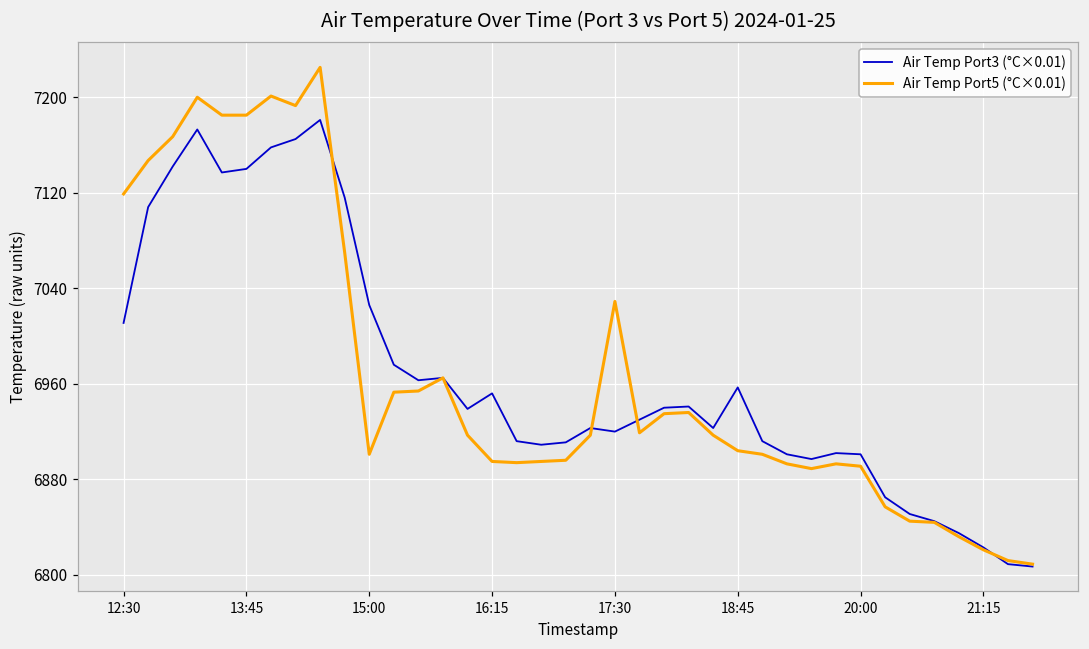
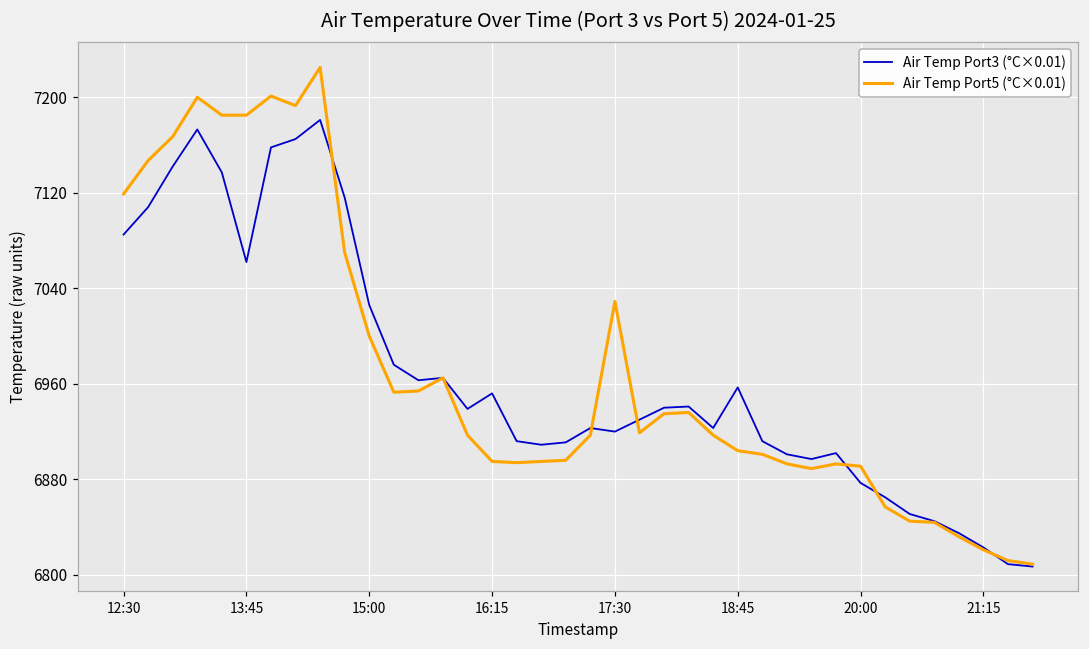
Air Temp Port3 (°C×0.01), 12:30: 7011 -> 7085
Air Temp Port3 (°C×0.01), 13:45: 7140 -> 7062
Air Temp Port5 (°C×0.01), 15:00: 6901 -> 7000
Air Temp Port3 (°C×0.01), 20:00: 6901 -> 6877
